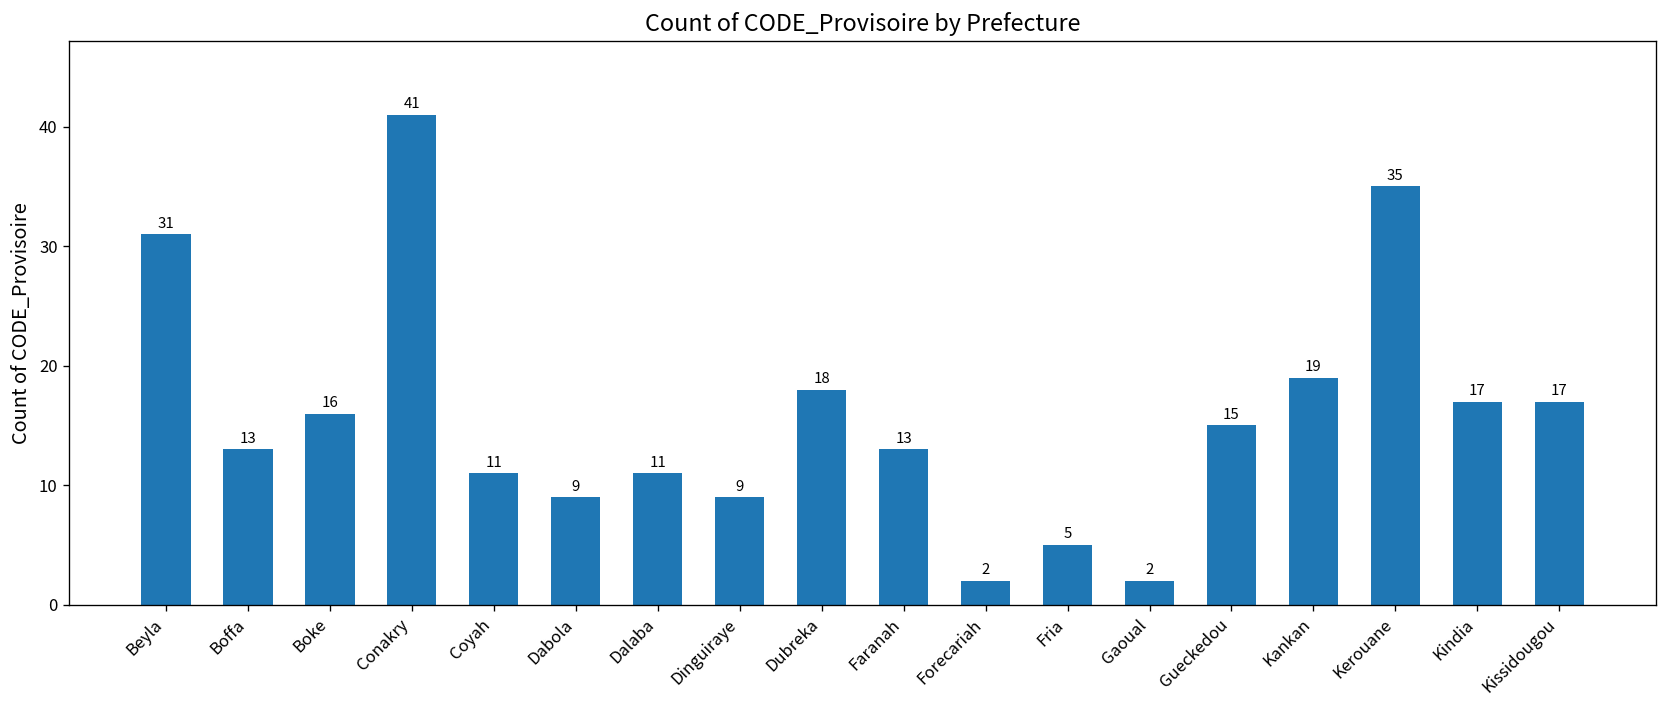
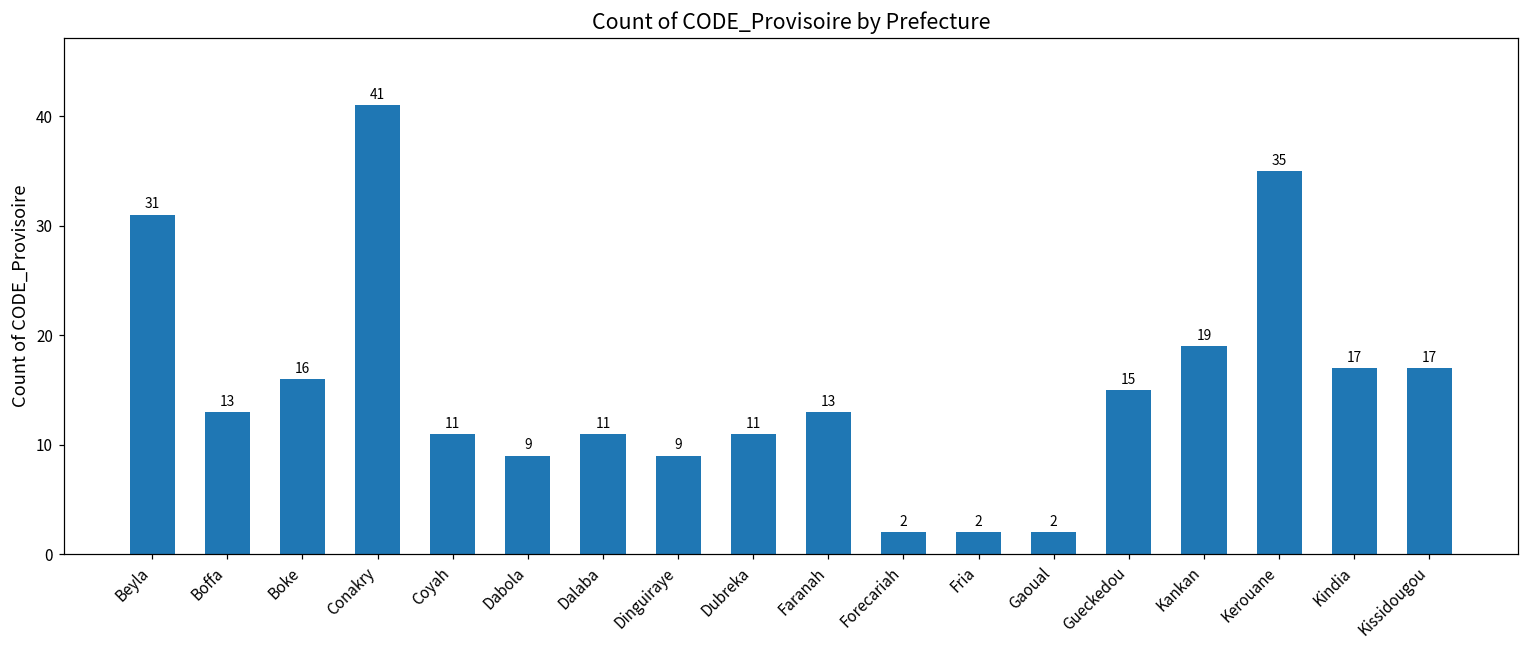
Dubreka: 18 -> 11
Fria: 5 -> 2
